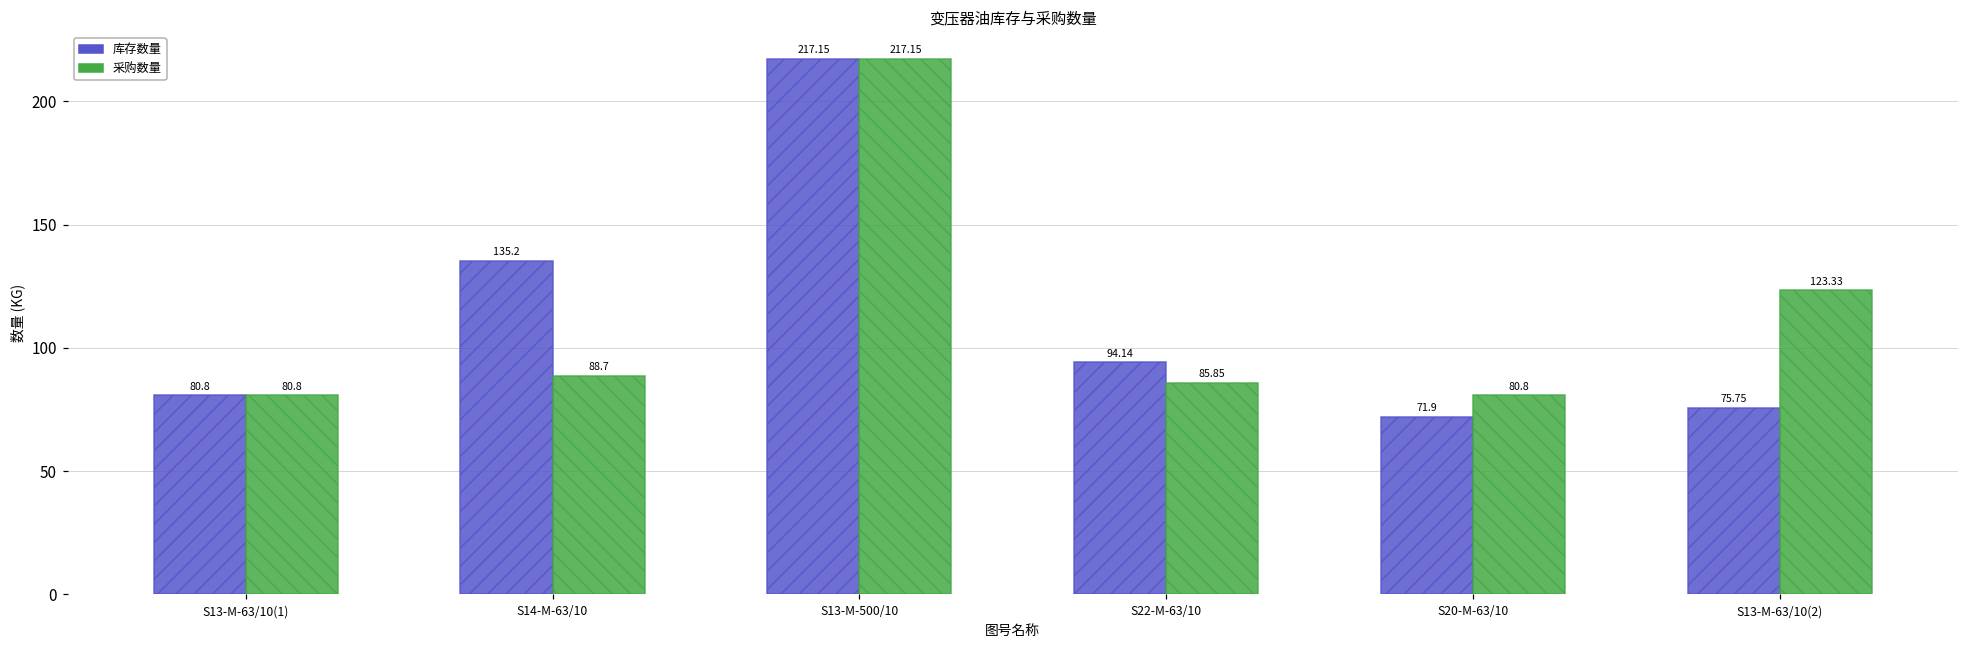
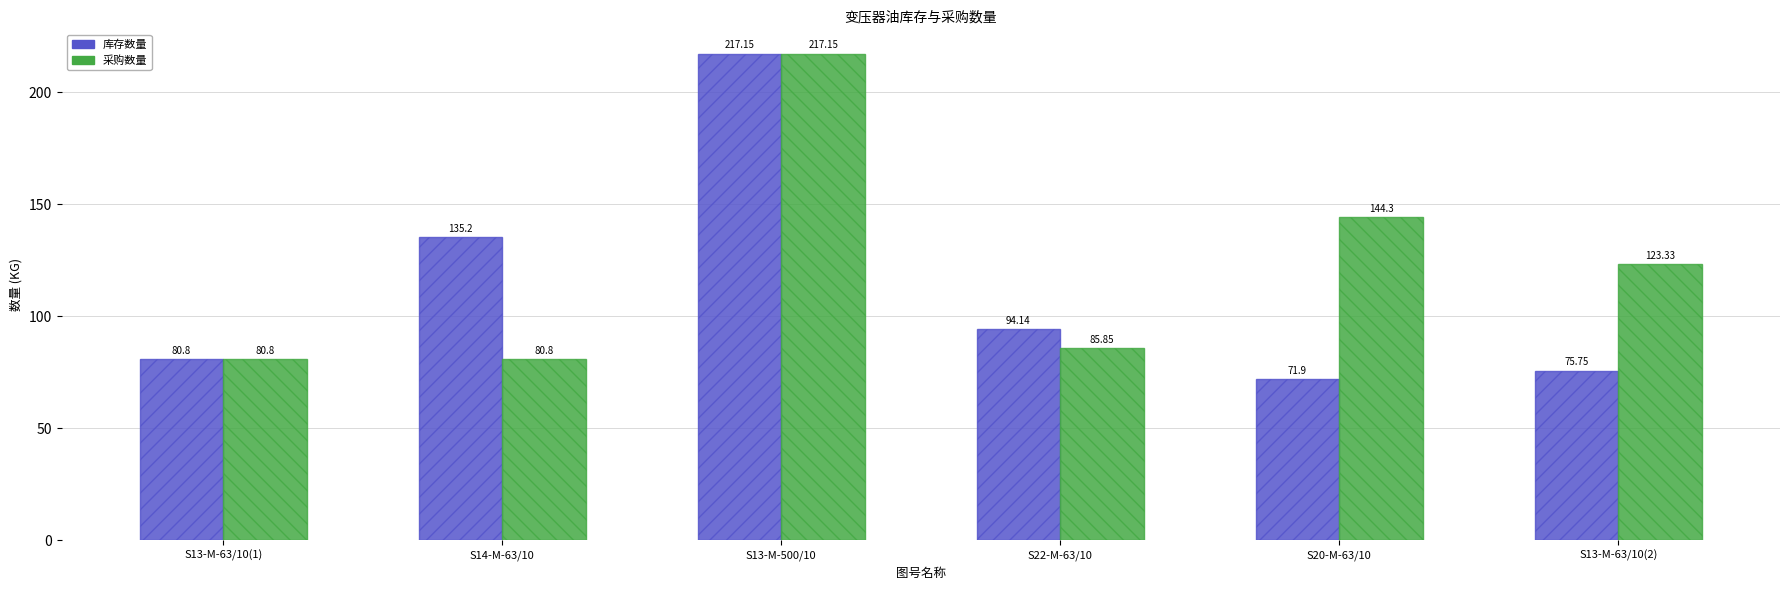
采购数量, S14-M-63/10: 88.7 -> 80.8
采购数量, S20-M-63/10: 80.8 -> 144.3
